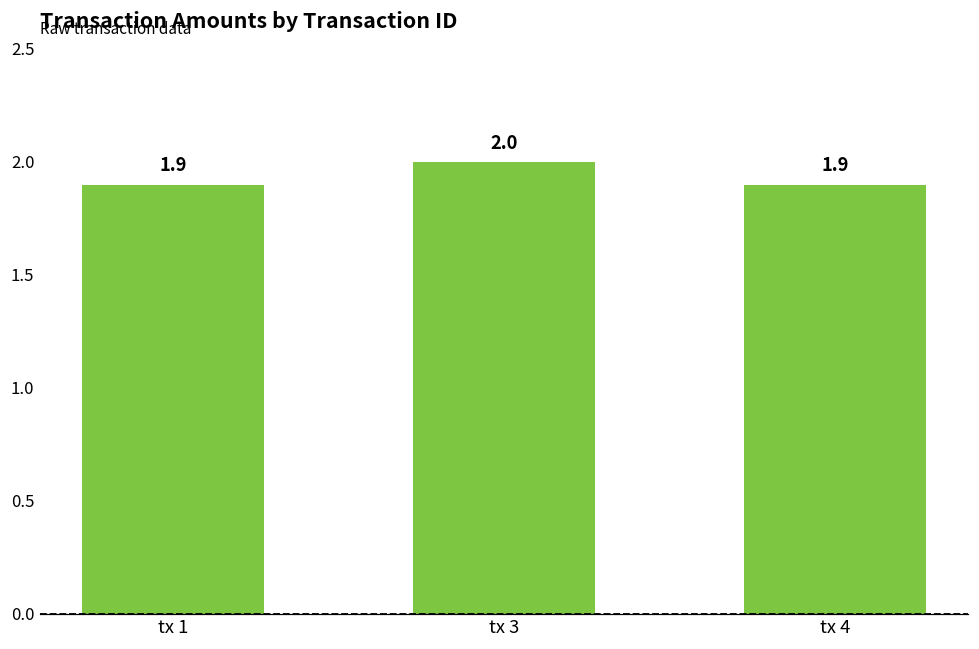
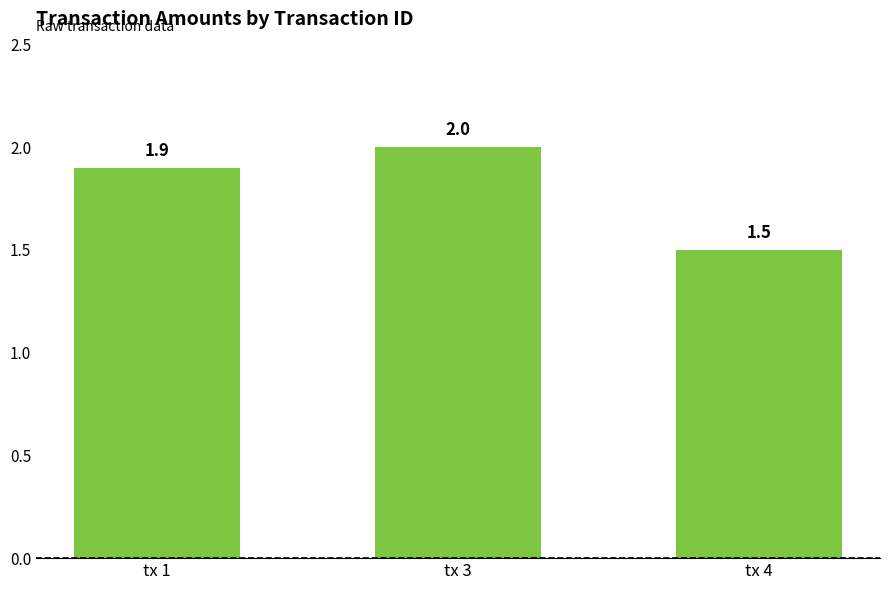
tx 4: 1.9 -> 1.5
